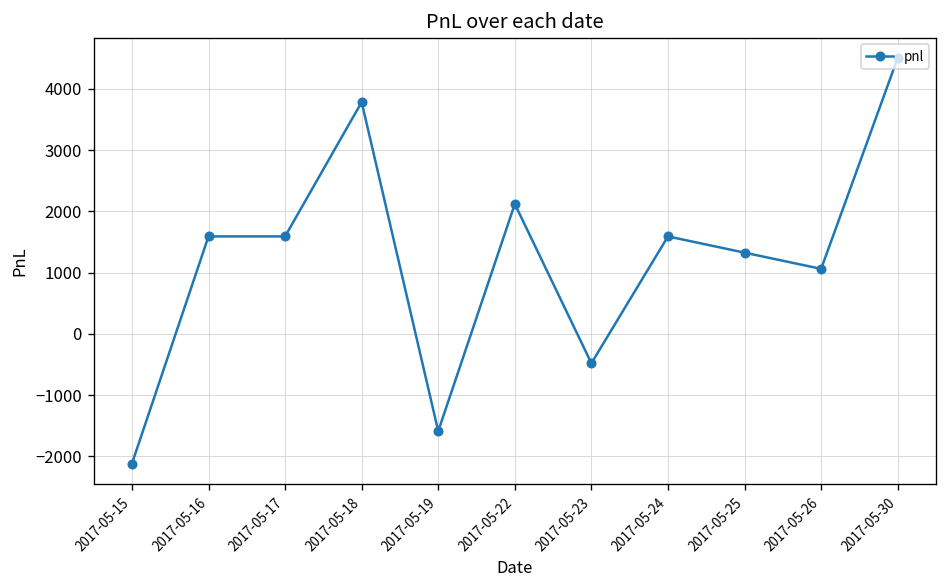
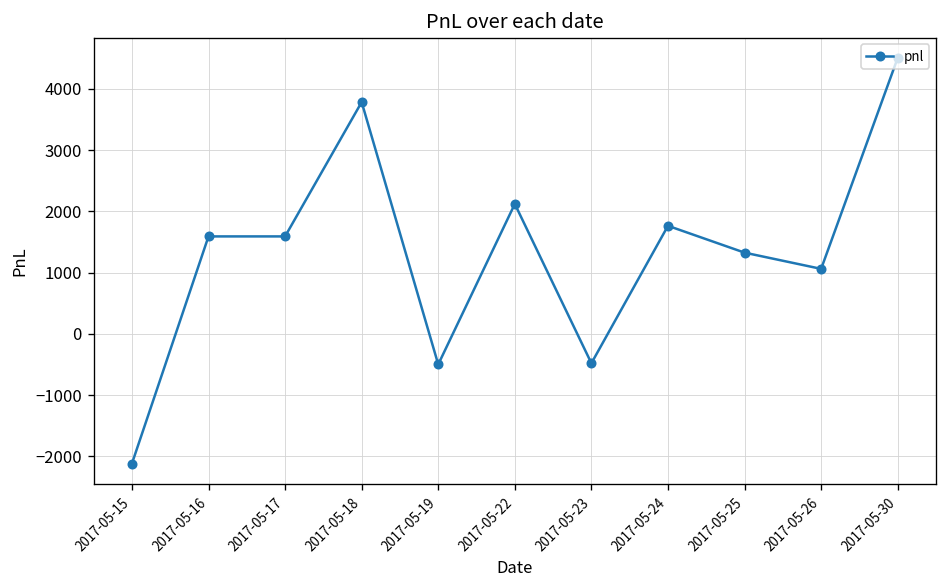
2017-05-19: -1600 -> -500
2017-05-24: 1600 -> 1800
